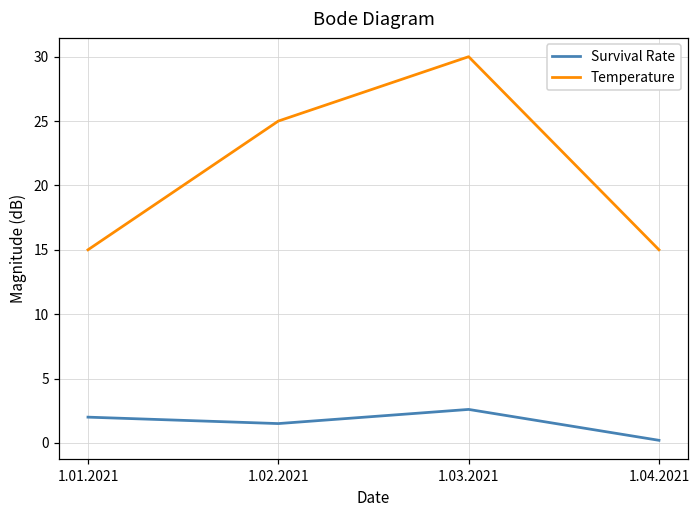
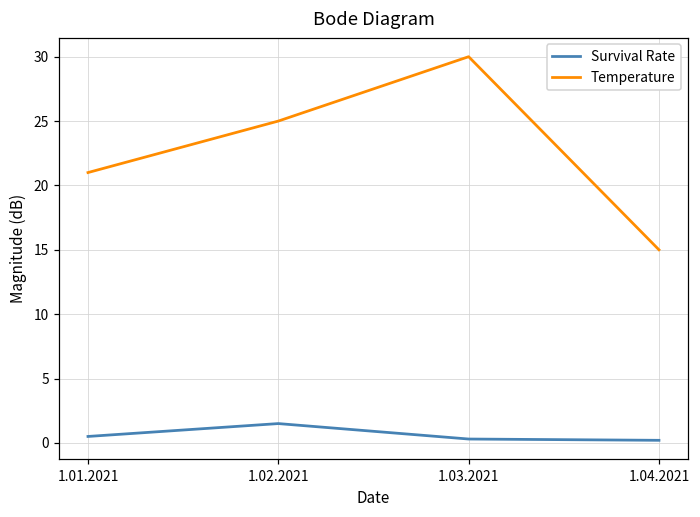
Survival Rate, 1.01.2021: 2.0 -> 0.5
Temperature, 1.01.2021: 15 -> 21
Survival Rate, 1.03.2021: 2.6 -> 0.3
